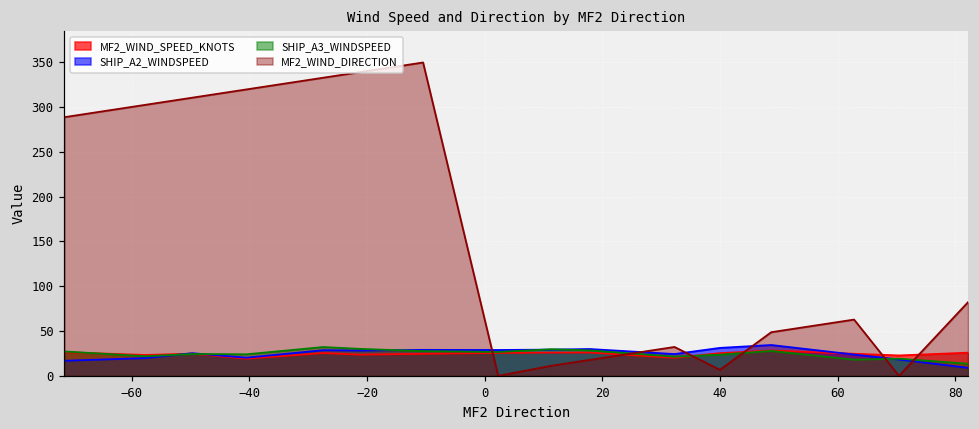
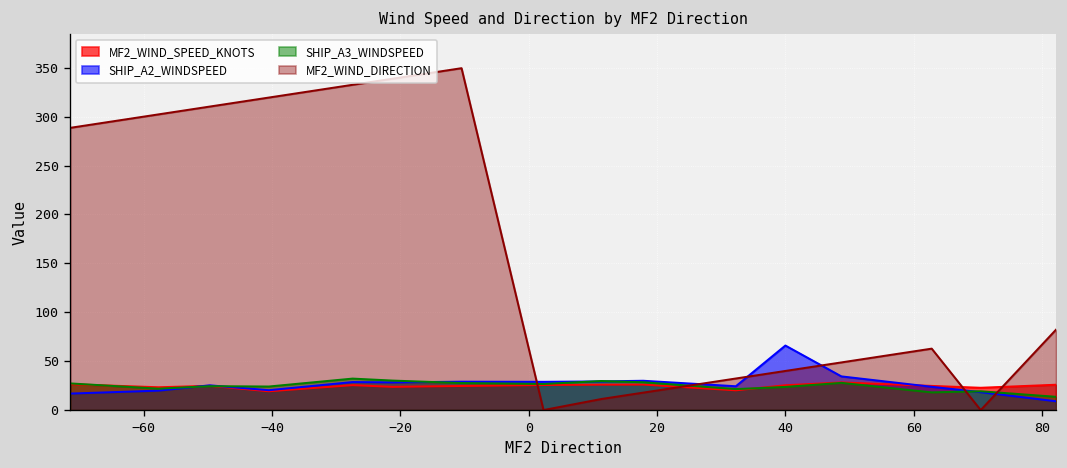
SHIP_A2_WINDSPEED, 40: 30 -> 70
MF2_WIND_DIRECTION, 40: 10 -> 40
